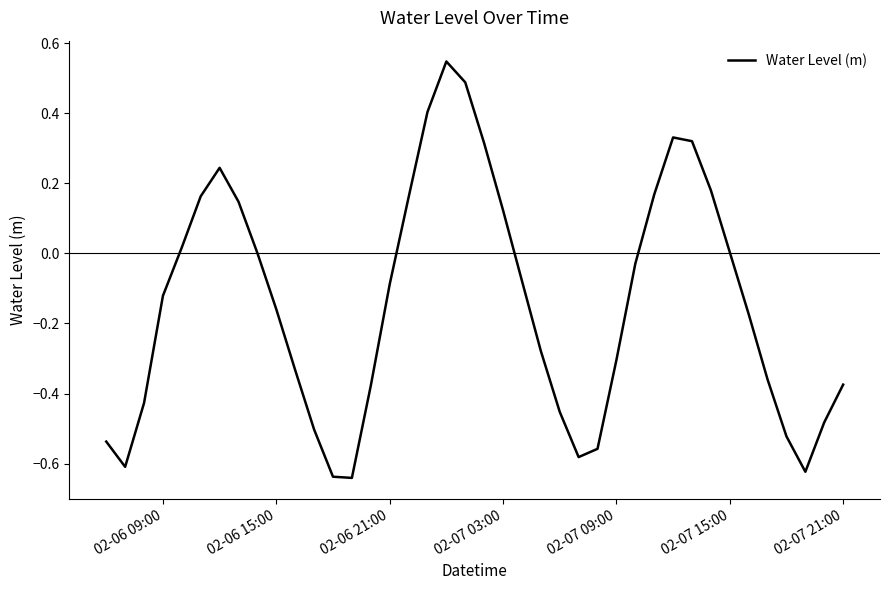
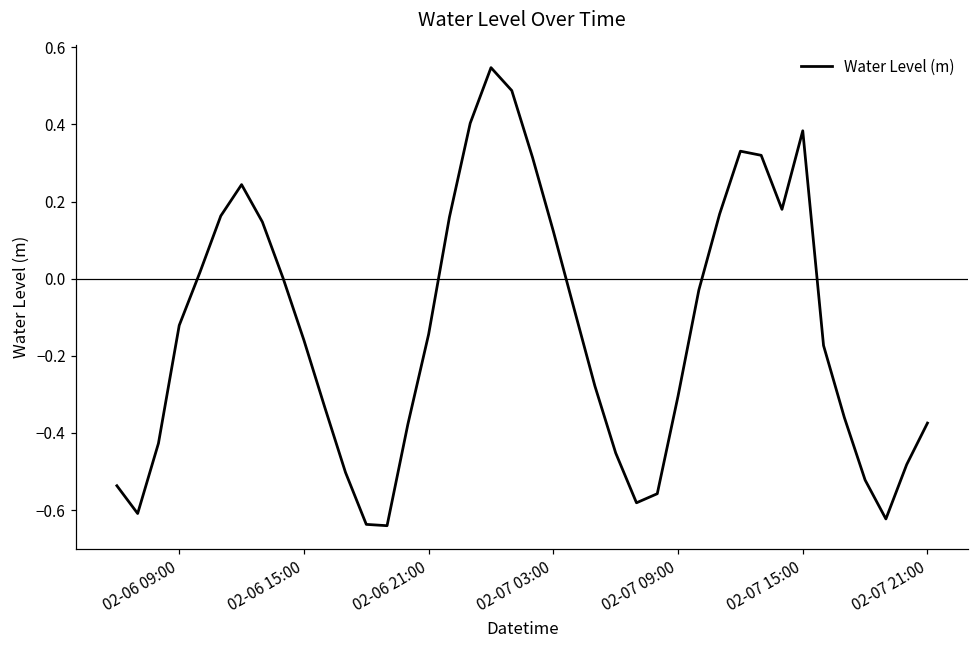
02-06 21:00: -0.09 -> -0.14
02-07 15:00: 0.00 -> 0.38
